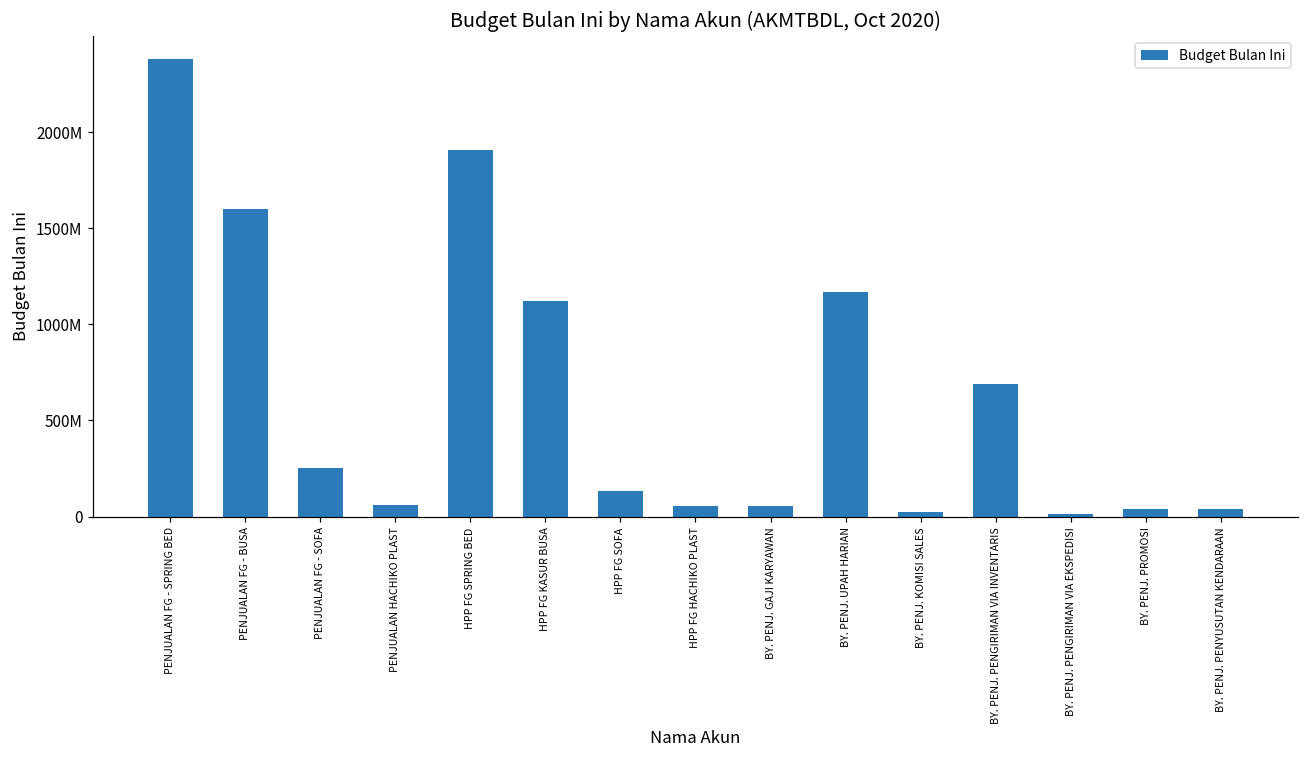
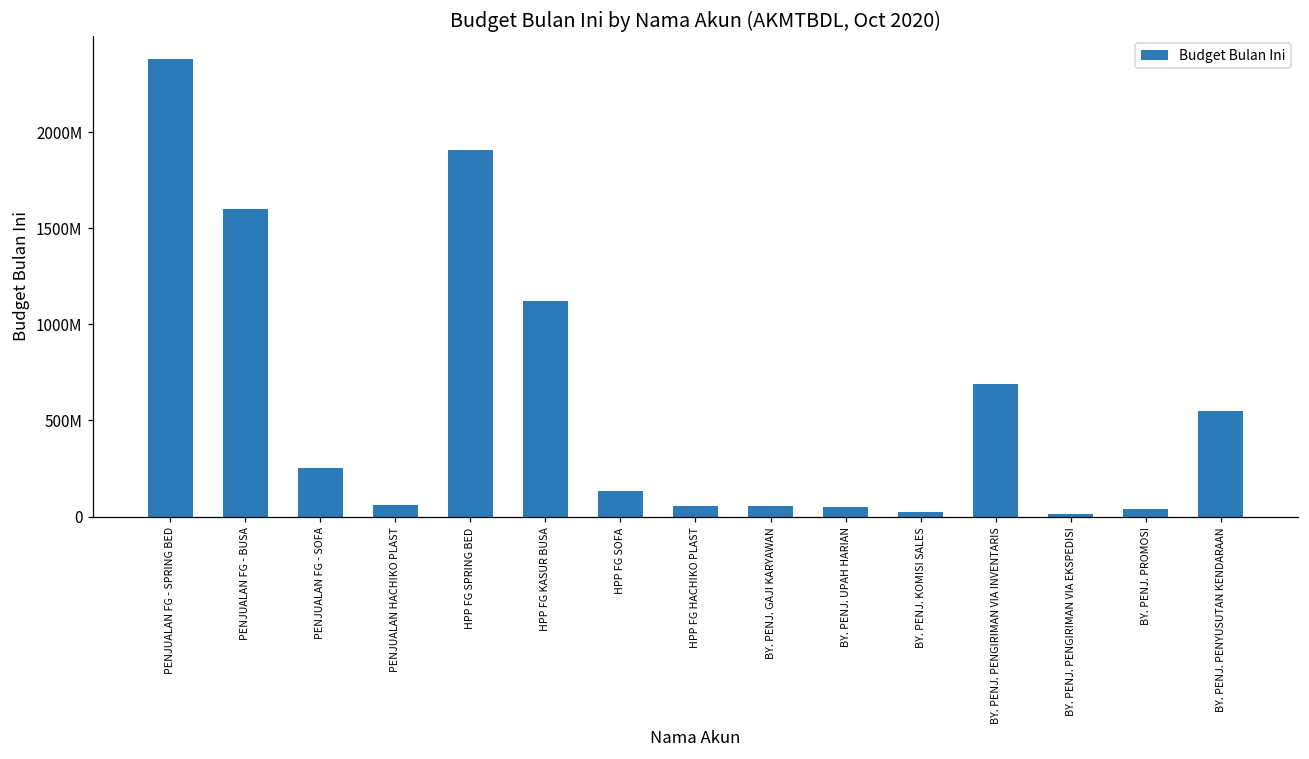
BY. PENJ. UPAH HARIAN: 1170000000 -> 50000000
BY. PENJ. PENYUSUTAN KENDARAAN: 40000000 -> 550000000
